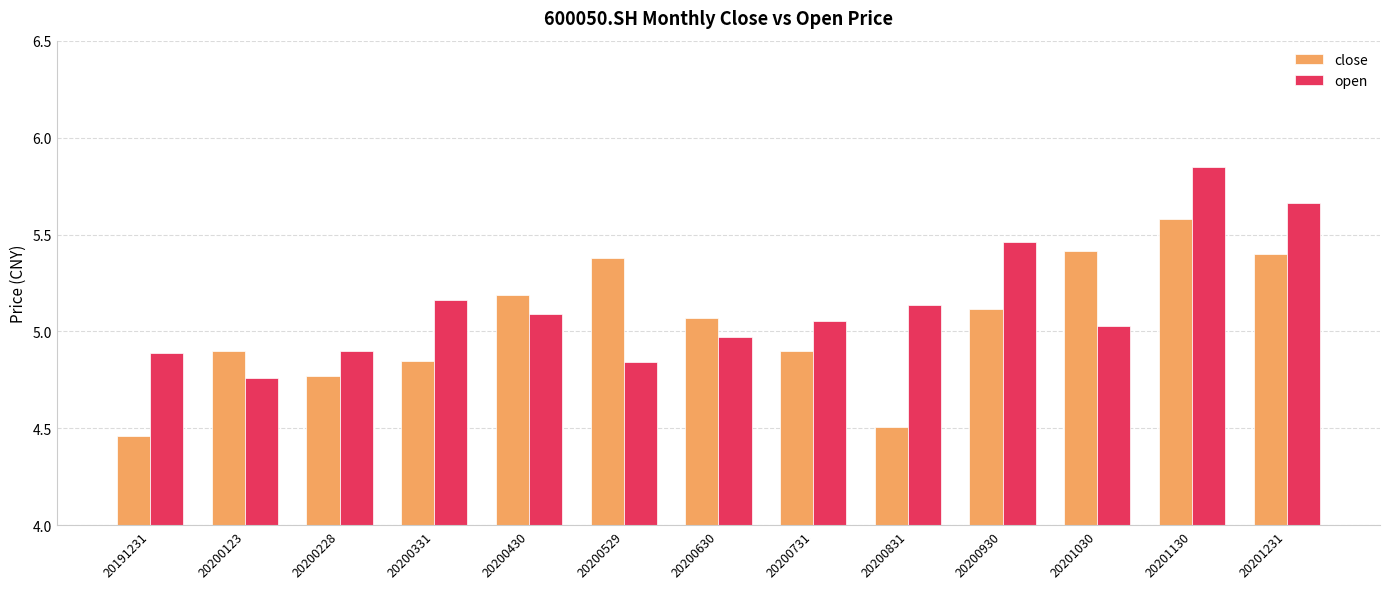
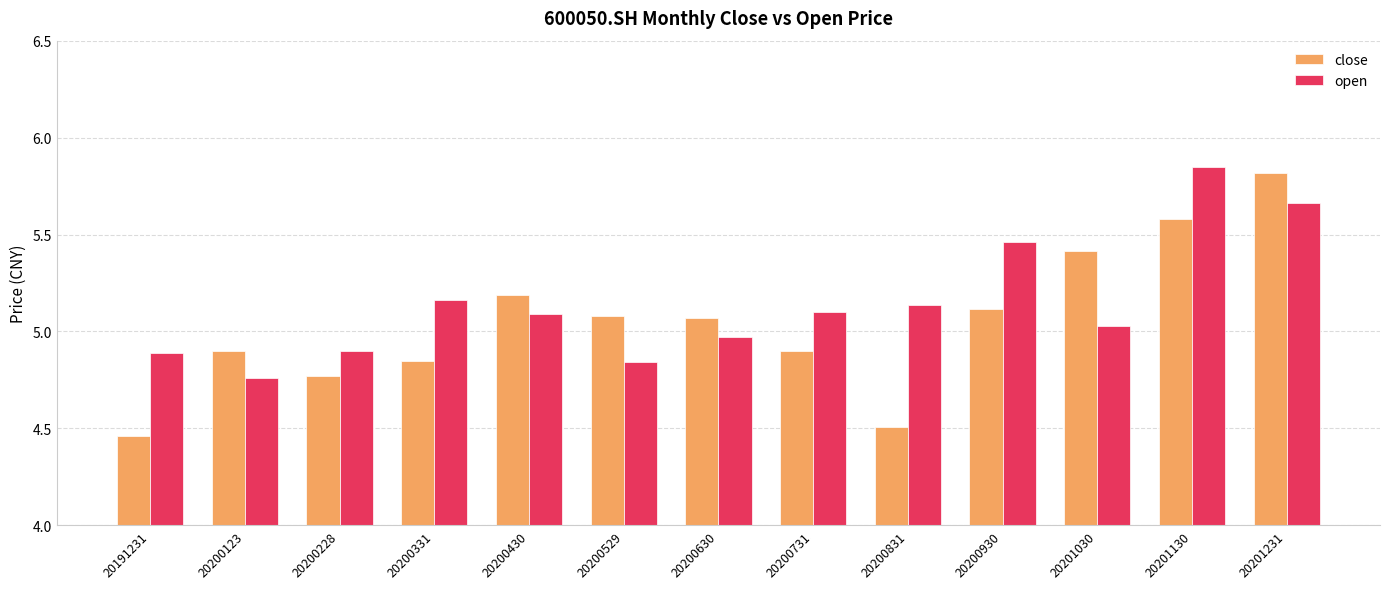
close, 20200529: 5.38 -> 5.08
open, 20200731: 5.05 -> 5.10
close, 20201231: 5.40 -> 5.82
